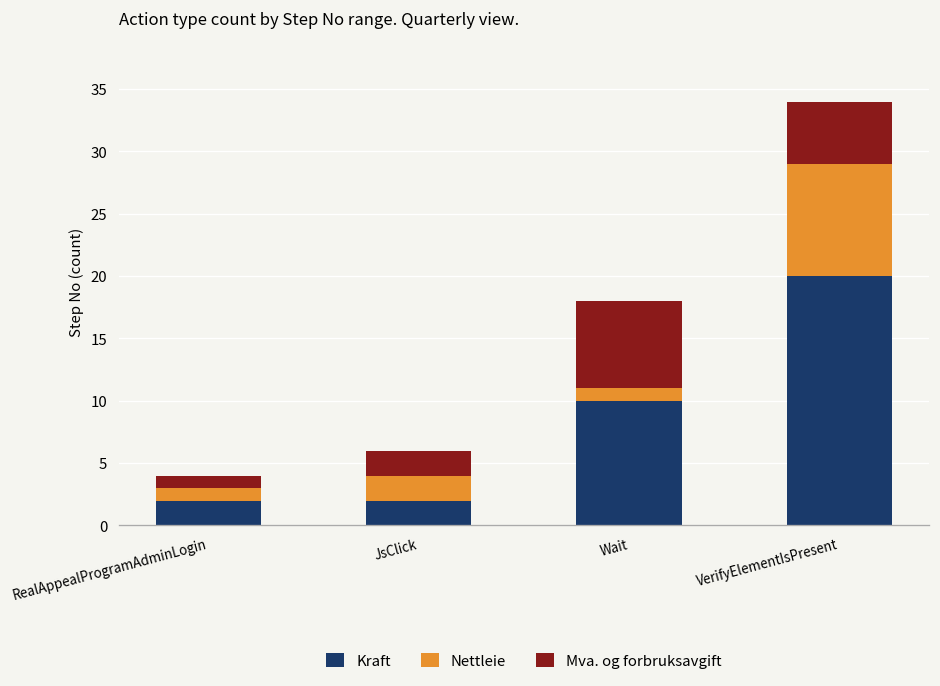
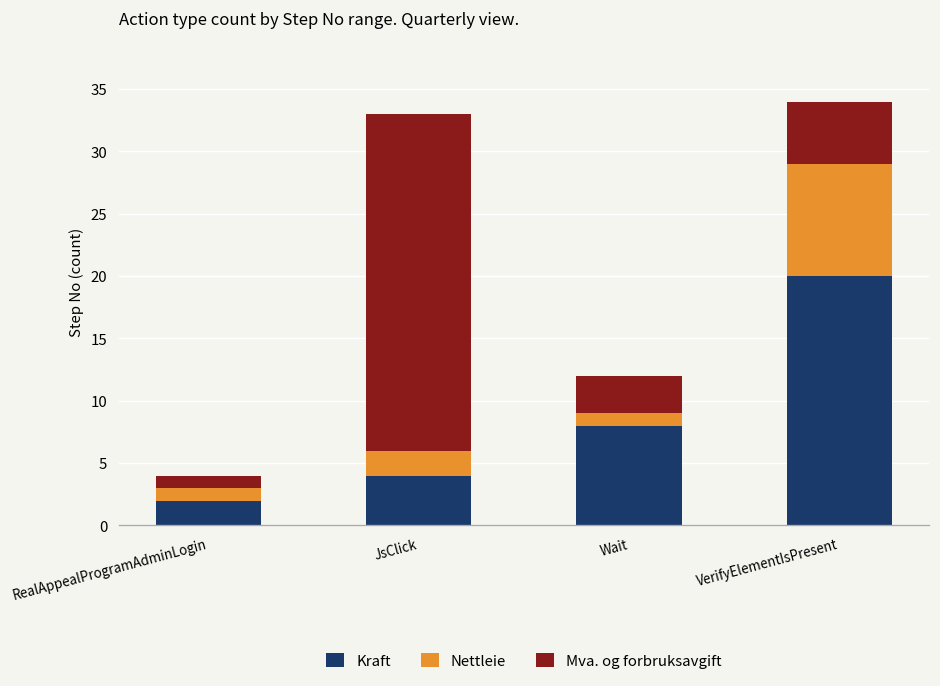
Kraft, JsClick: 2 -> 4
Mva. og forbruksavgift, JsClick: 2 -> 27
Kraft, Wait: 10 -> 8
Mva. og forbruksavgift, Wait: 7 -> 3
